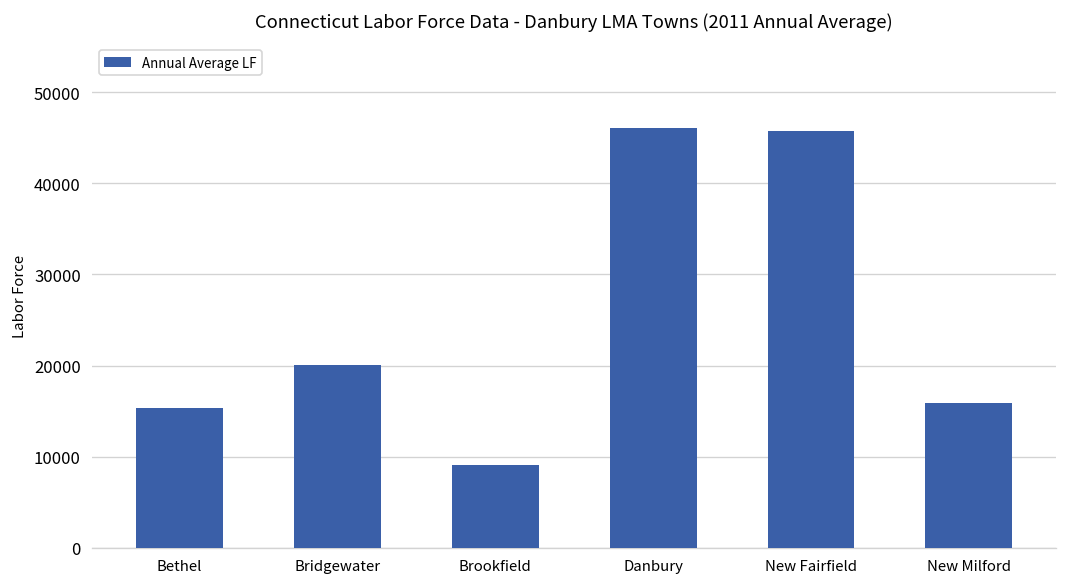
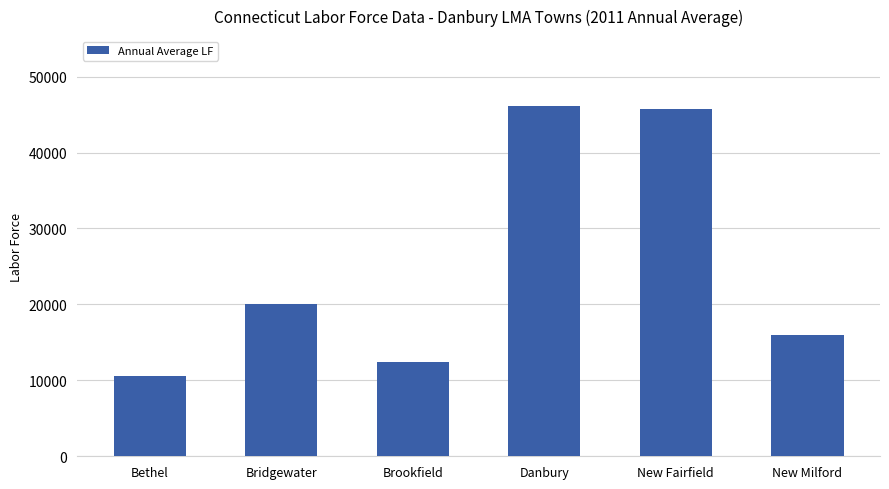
Bethel: 15000 -> 11000
Brookfield: 9000 -> 12000
